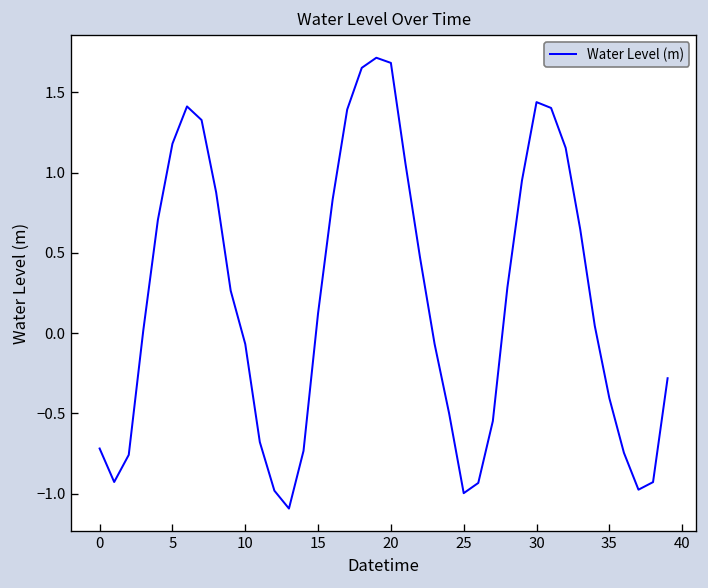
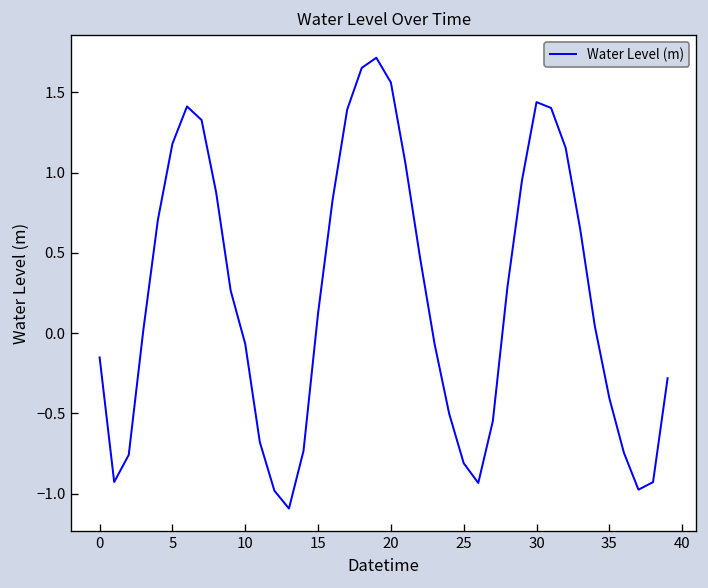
0: -0.72 -> -0.15
20: 1.68 -> 1.56
25: -1.00 -> -0.81
